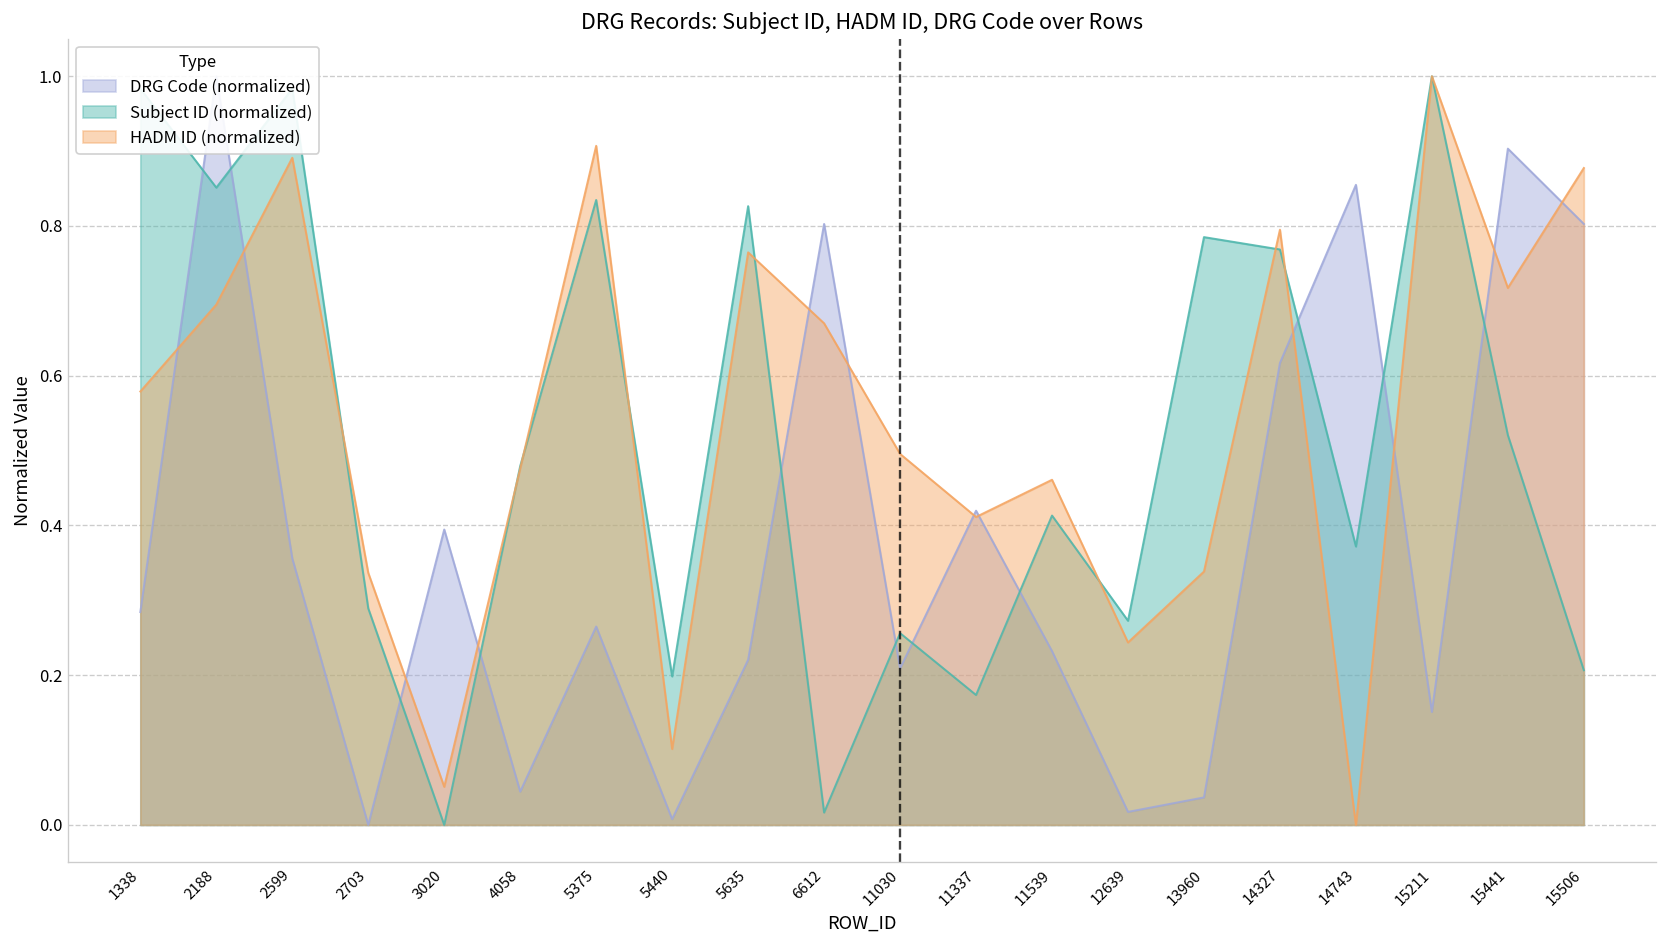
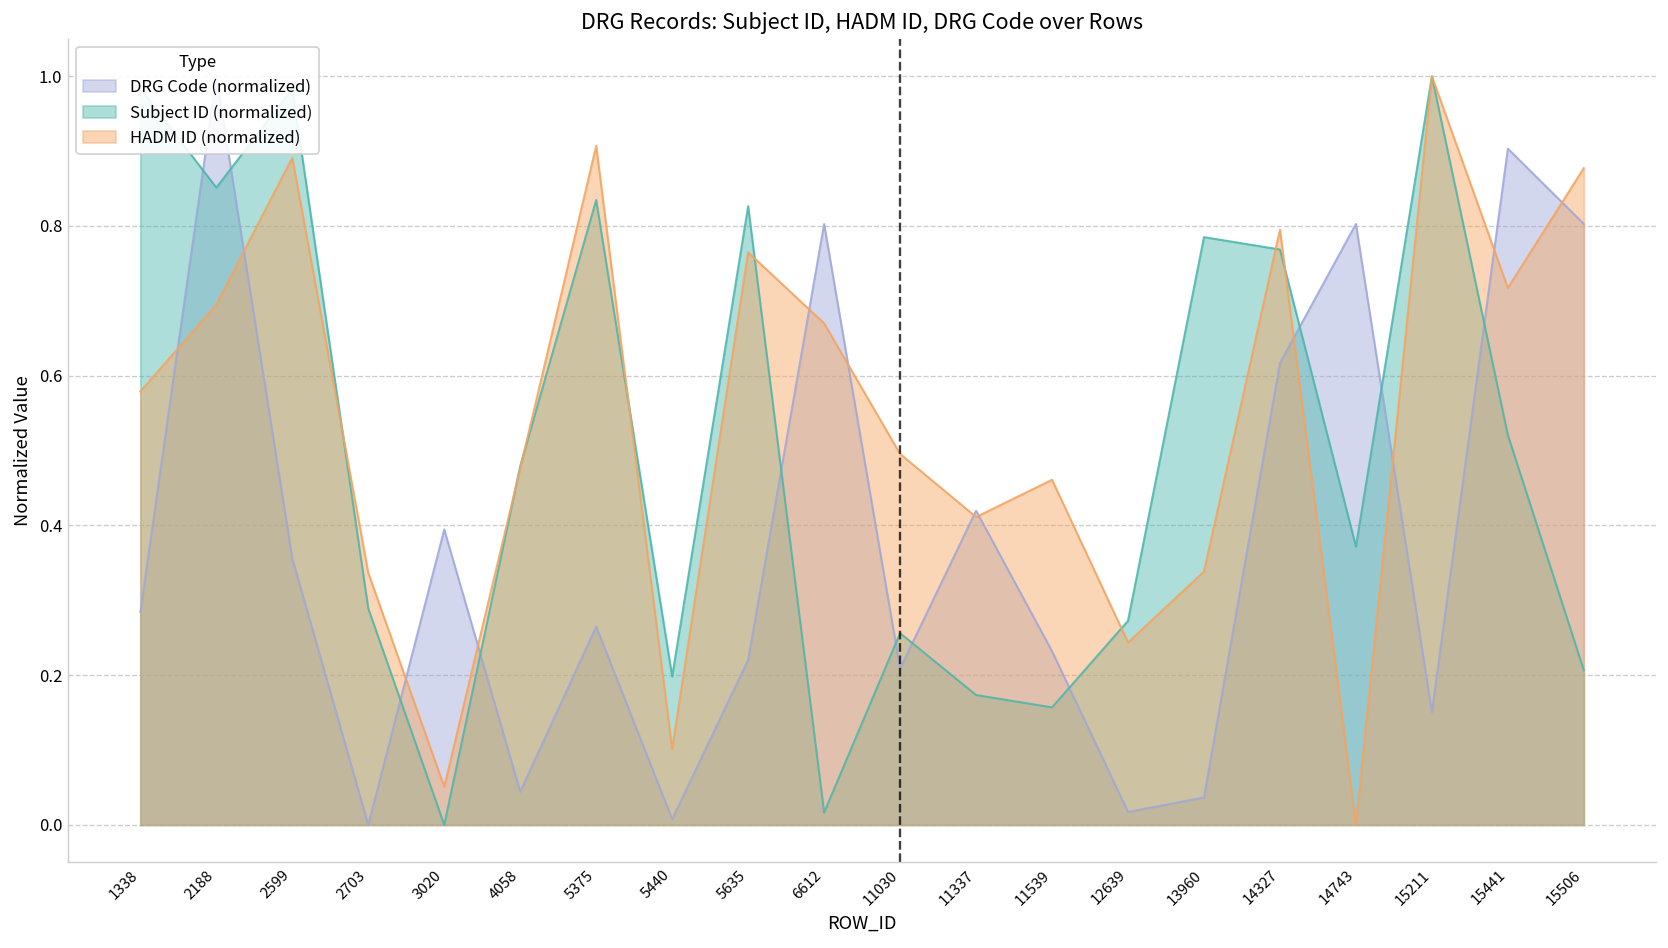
Subject ID (normalized), 11539: 0.41 -> 0.16
DRG Code (normalized), 14743: 0.85 -> 0.80
